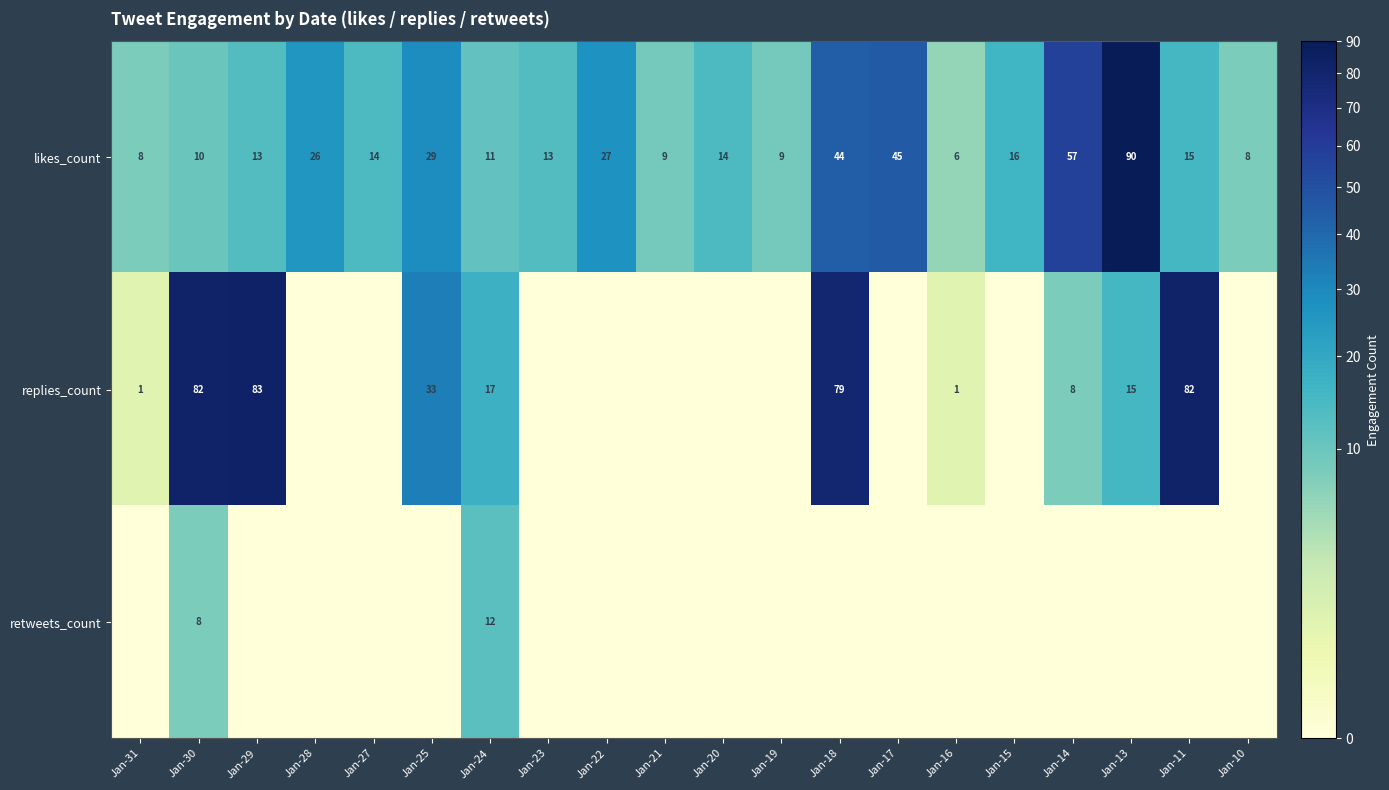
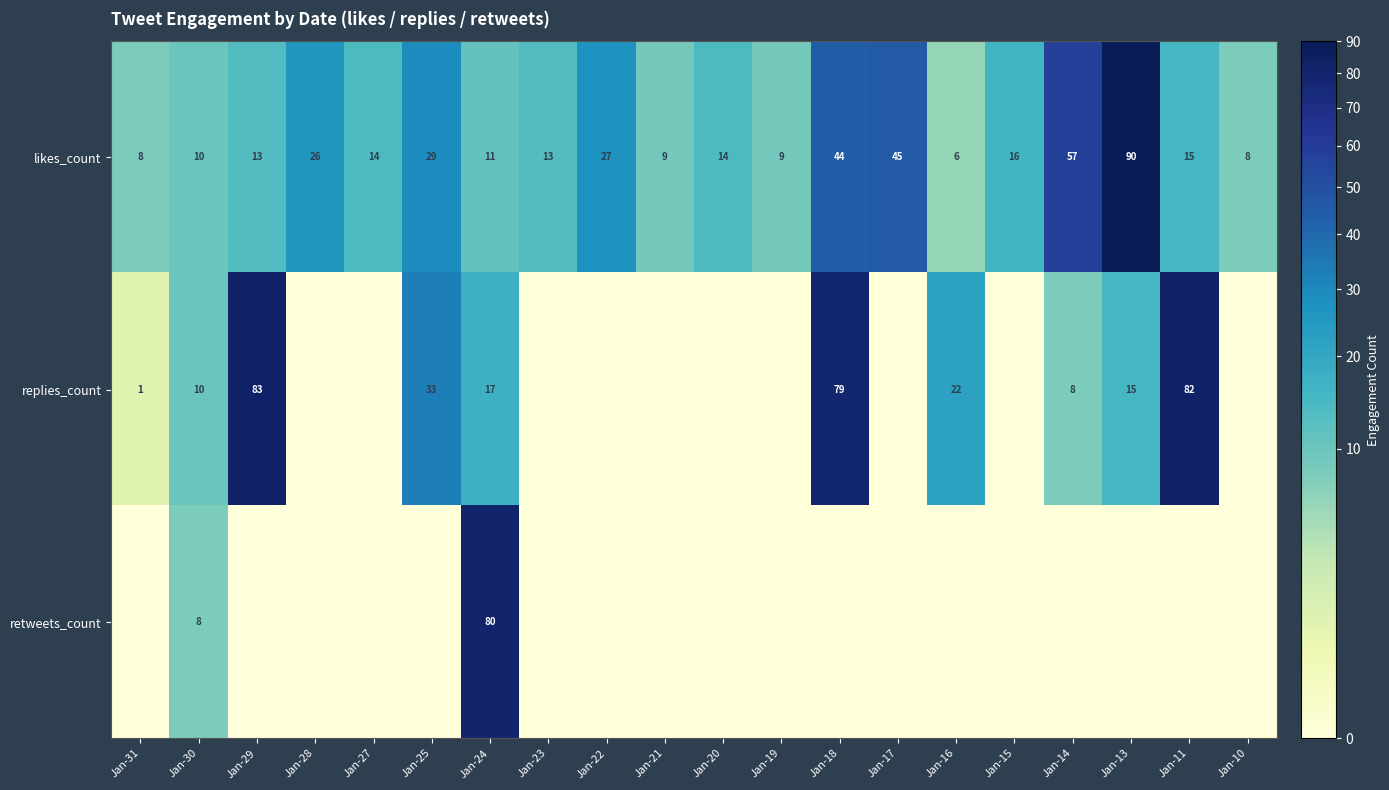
replies_count, Jan-30: 82 -> 10
replies_count, Jan-16: 1 -> 22
retweets_count, Jan-24: 12 -> 80
